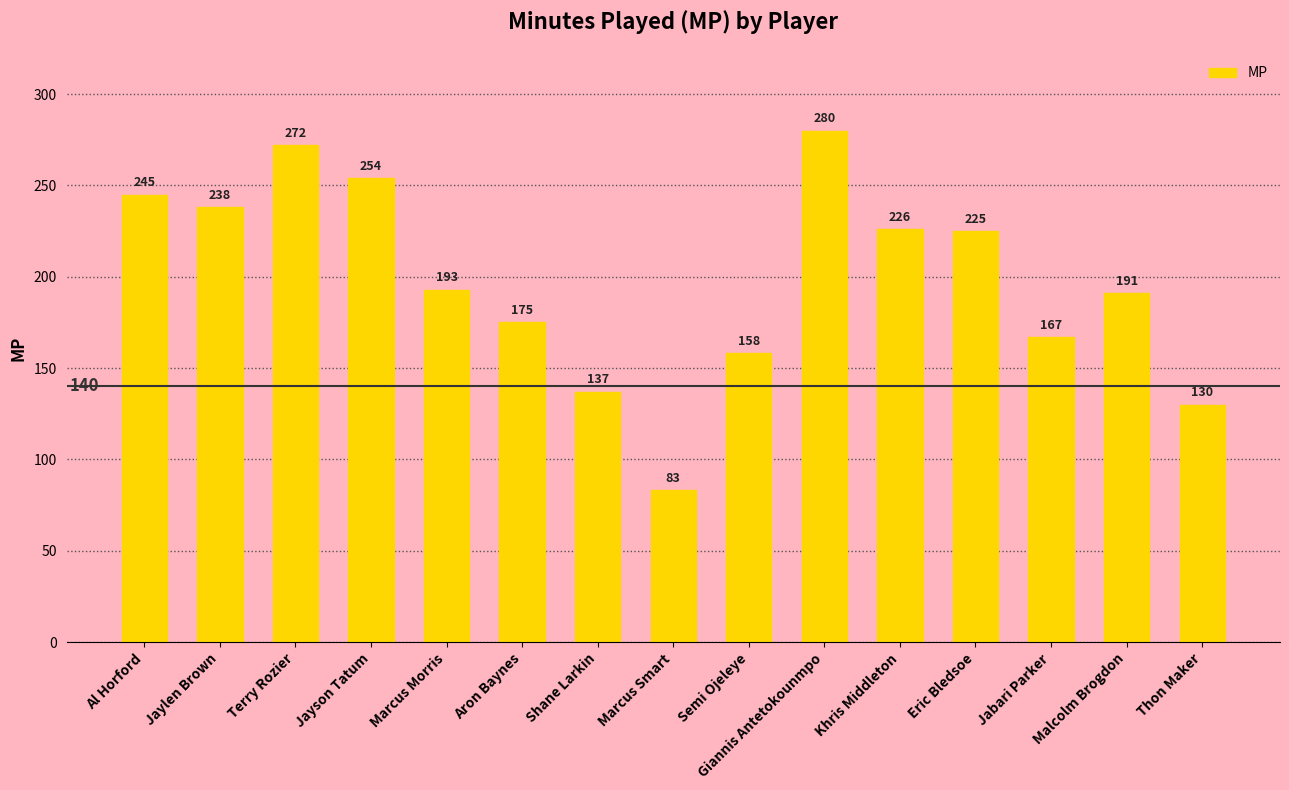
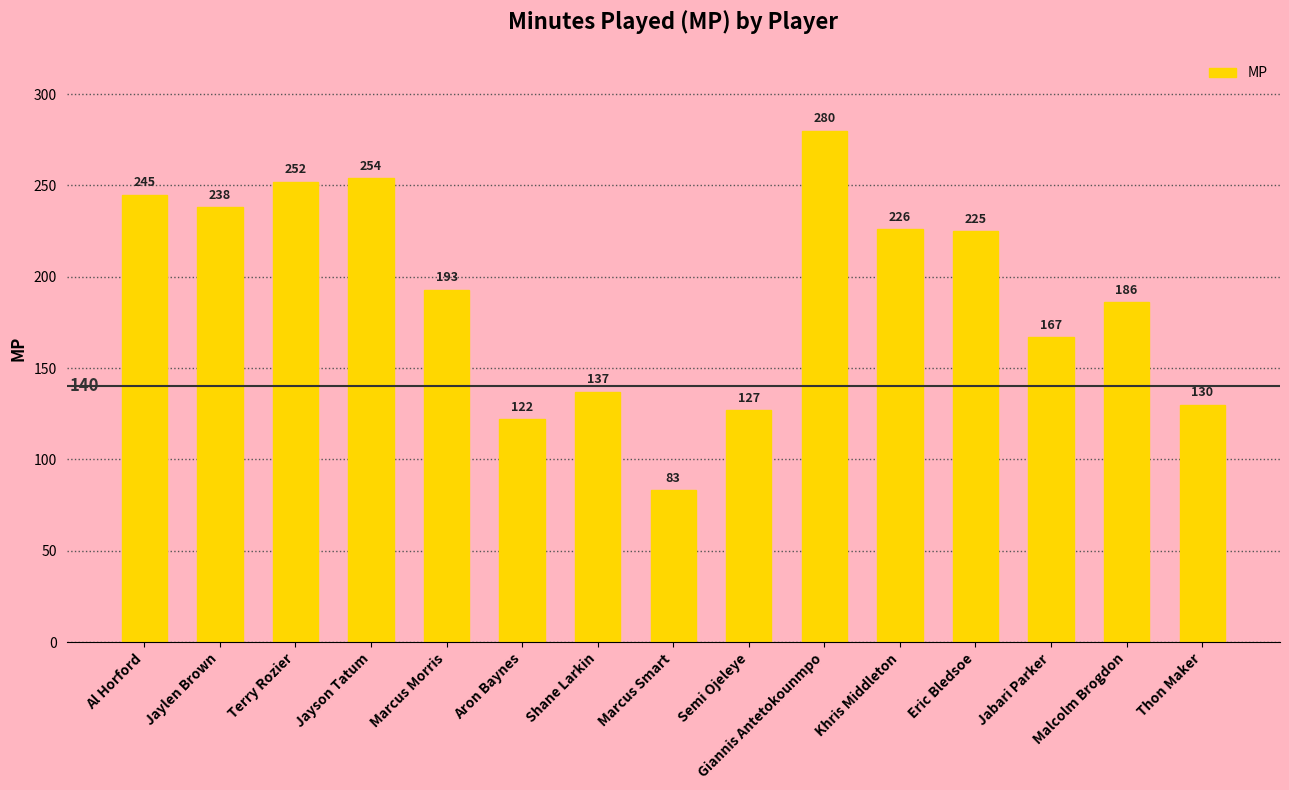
Terry Rozier: 272 -> 252
Aron Baynes: 175 -> 122
Semi Ojeleye: 158 -> 127
Malcolm Brogdon: 191 -> 186
